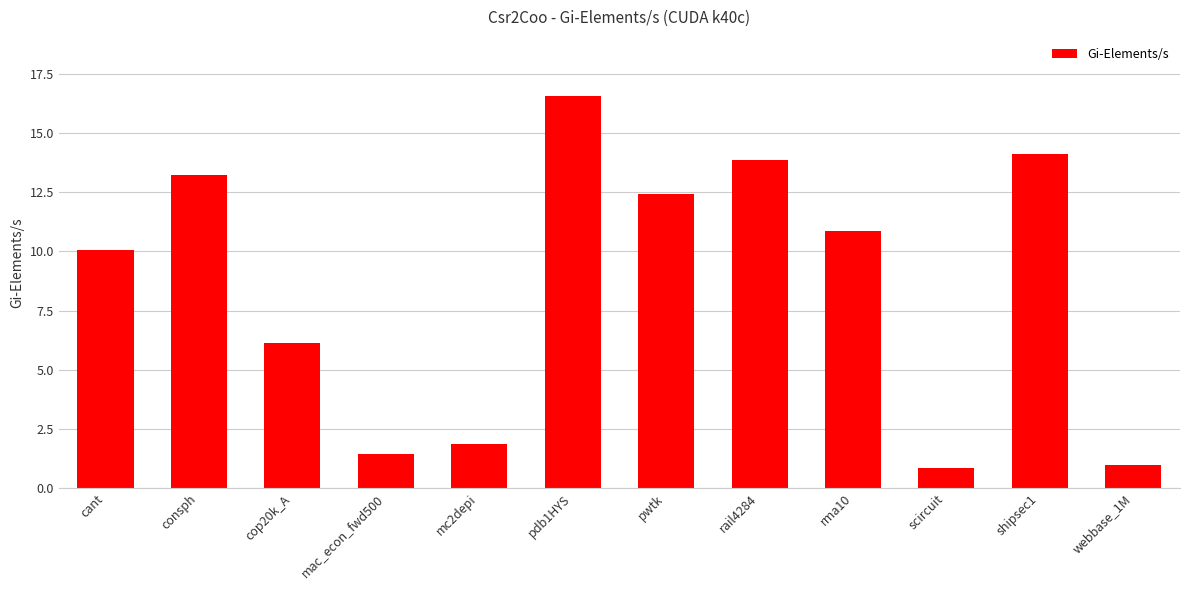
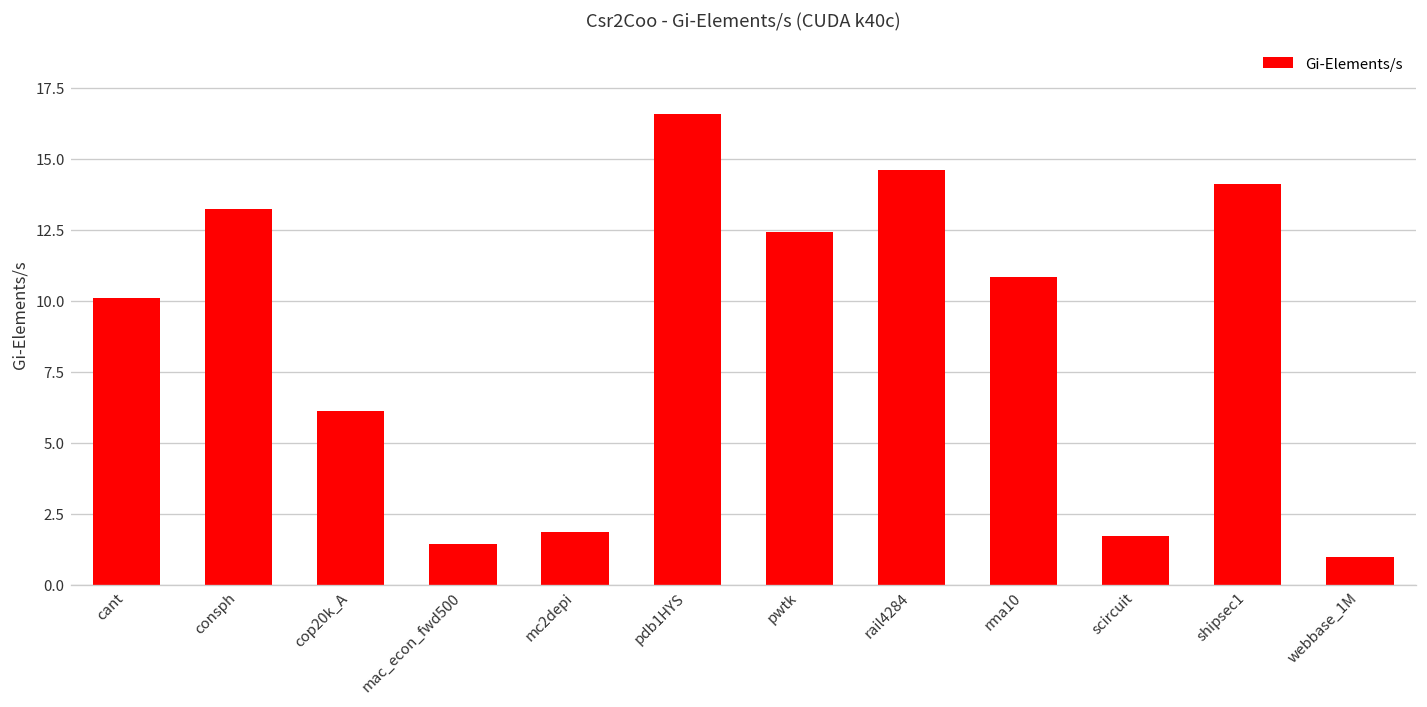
rail4284: 13.9 -> 14.6
scircuit: 0.9 -> 1.7
